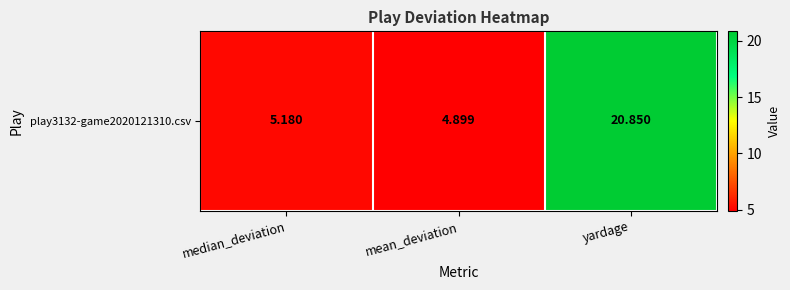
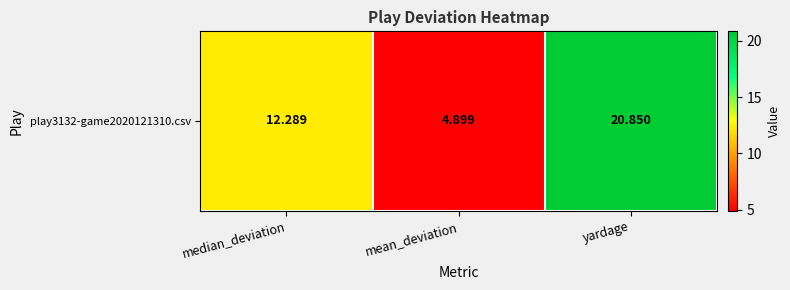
play3132-game2020121310.csv, median_deviation: 5.180 -> 12.289
